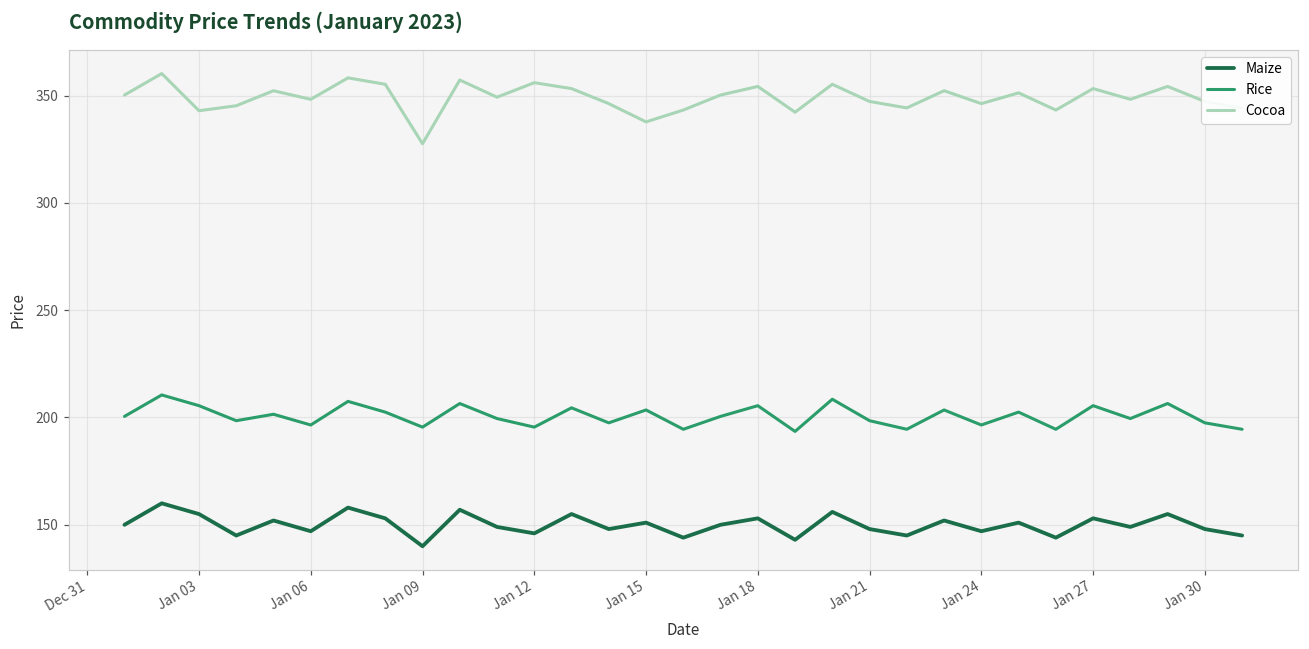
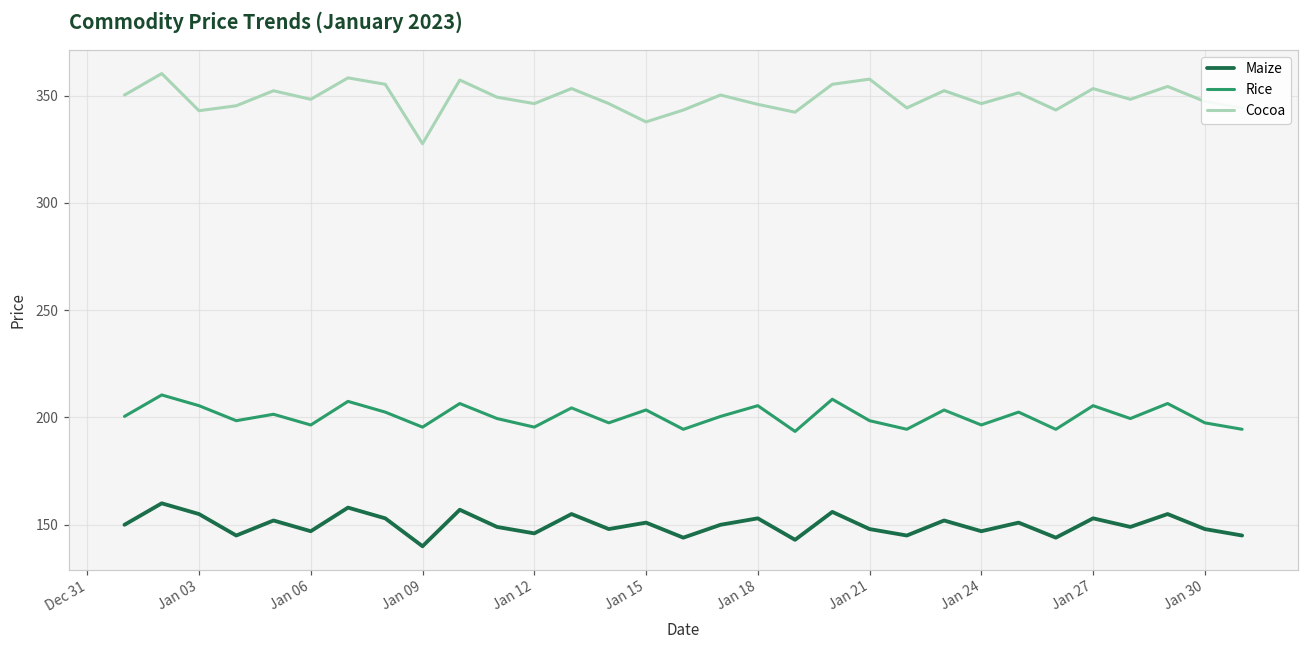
Cocoa, Jan 12: 356 -> 346
Cocoa, Jan 18: 354 -> 346
Cocoa, Jan 21: 347 -> 358
